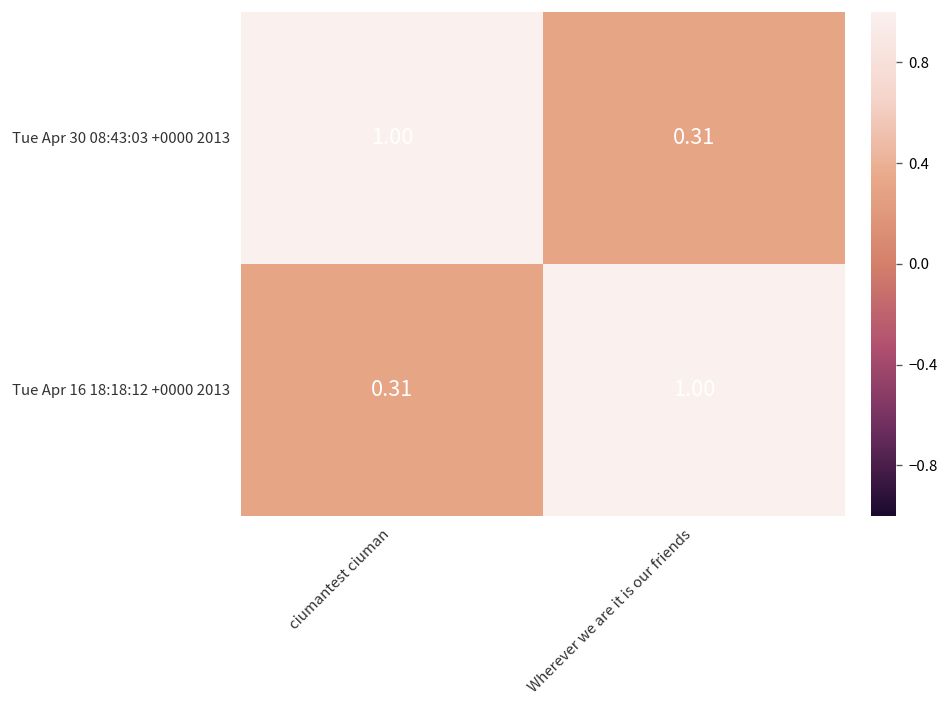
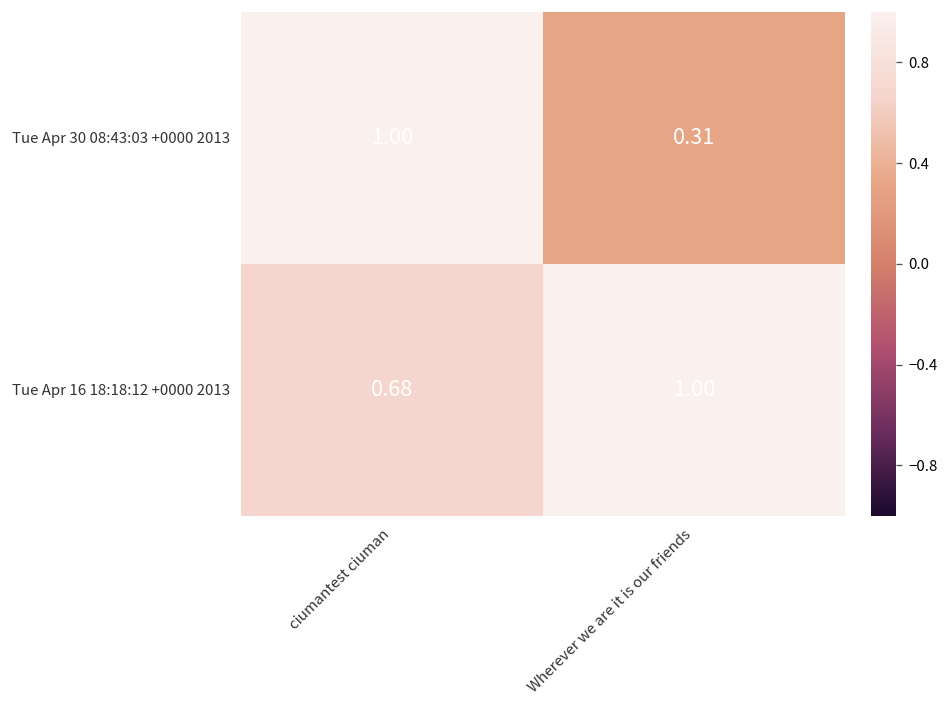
Tue Apr 16 18:18:12 +0000 2013, ciumantest ciuman: 0.31 -> 0.68
